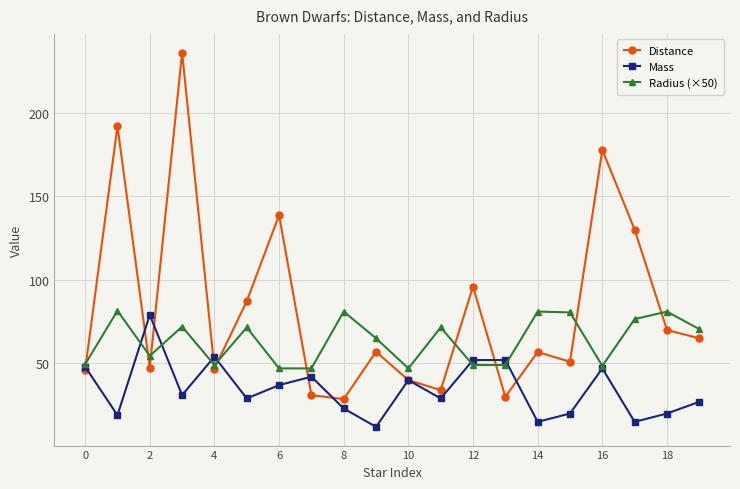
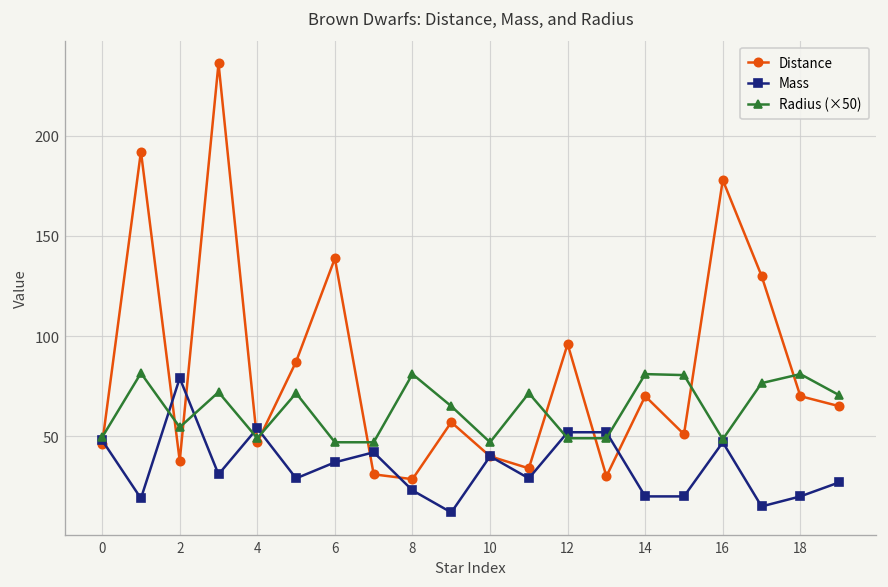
Distance, 2: 48 -> 38
Distance, 14: 57 -> 70
Mass, 14: 15 -> 20
